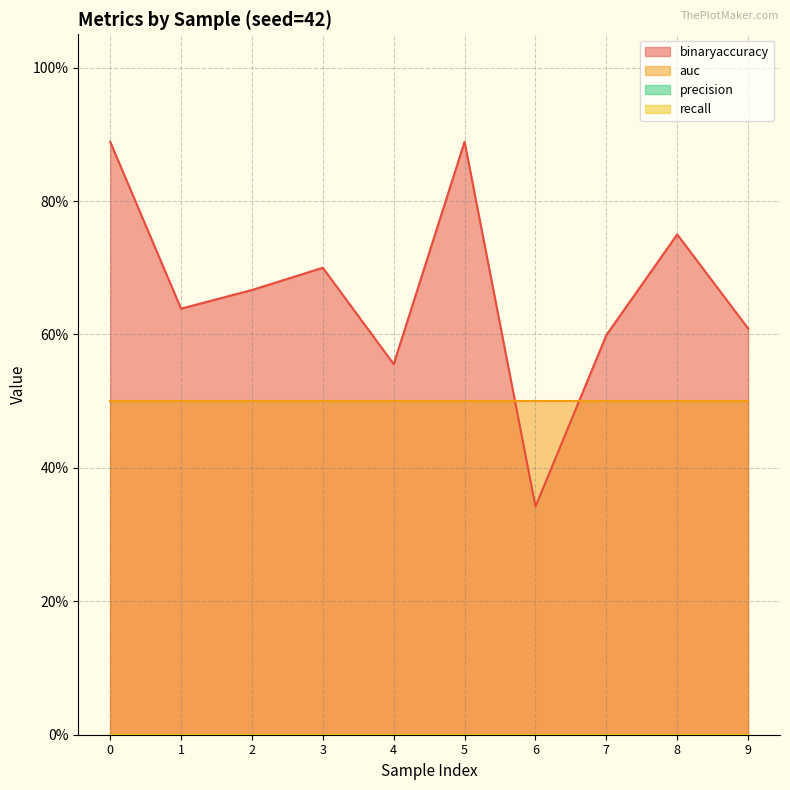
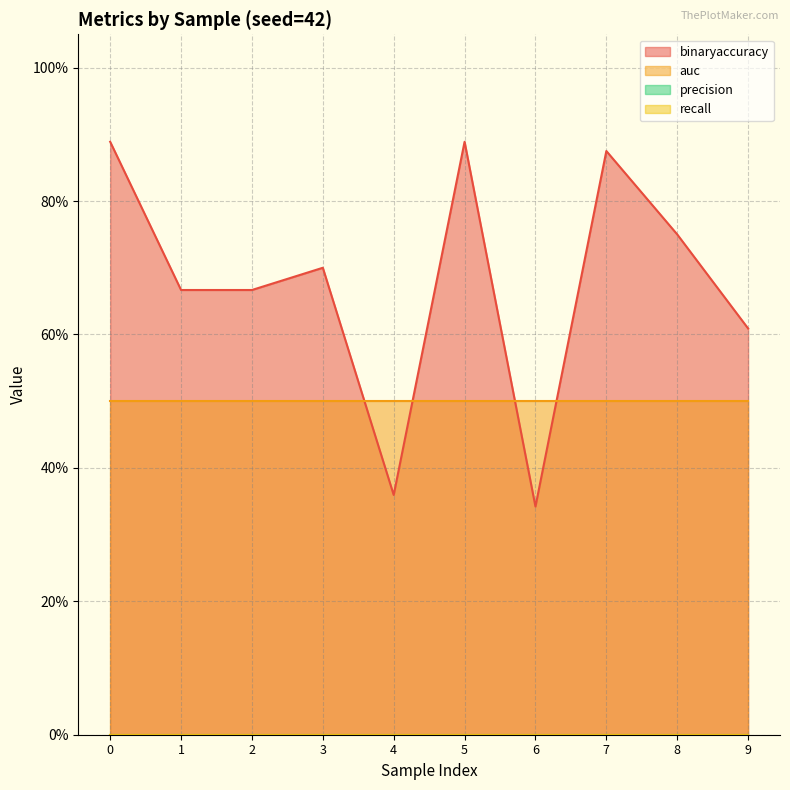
binaryaccuracy, 1: 64% -> 67%
binaryaccuracy, 4: 56% -> 36%
binaryaccuracy, 7: 60% -> 88%
